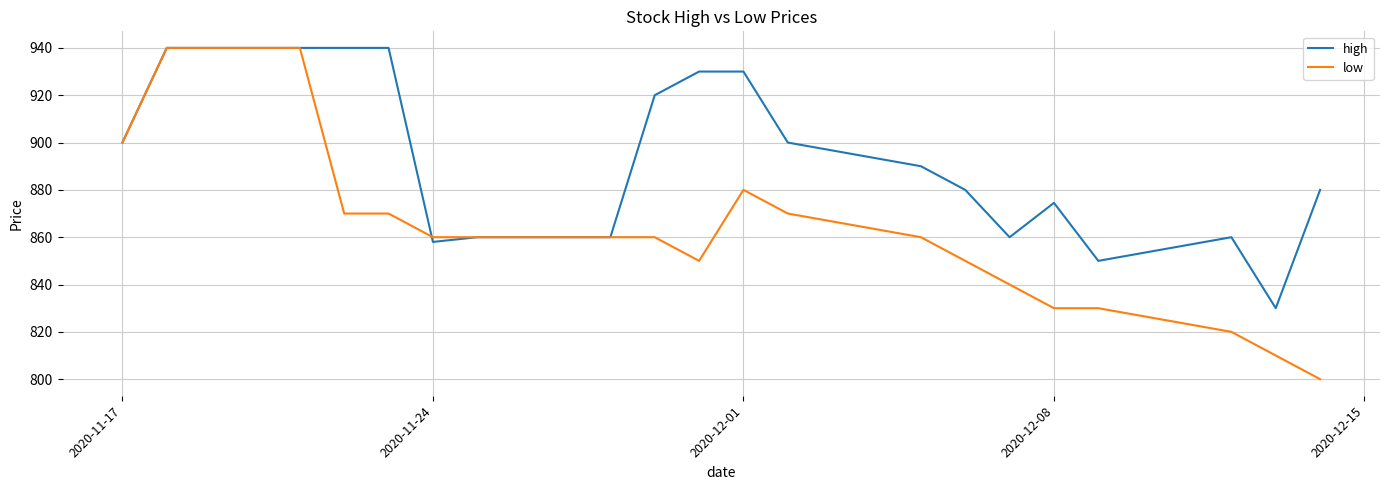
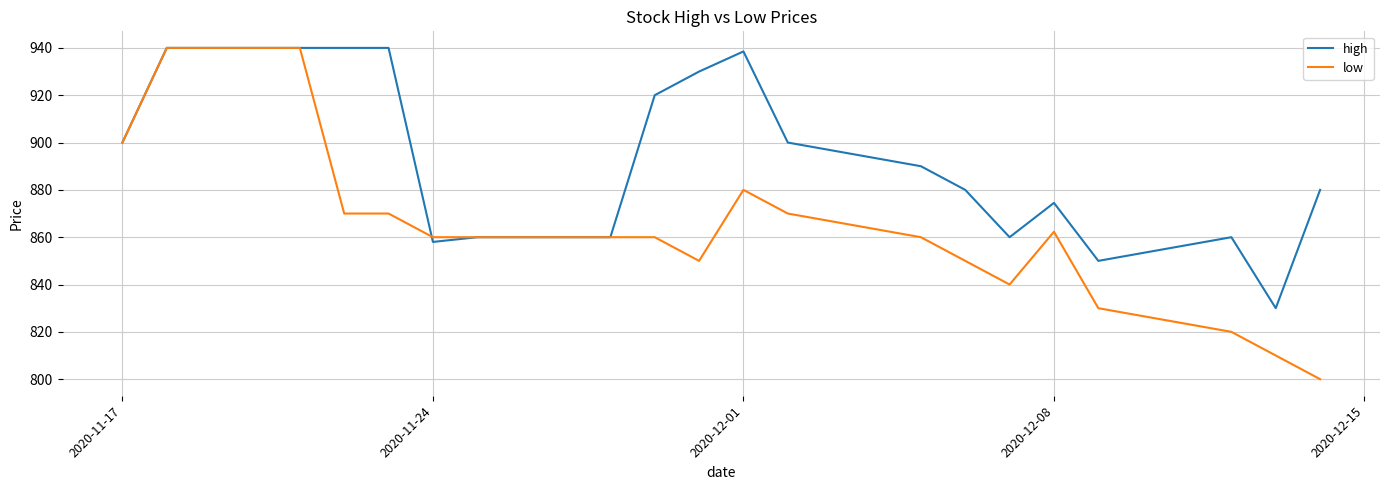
high, 2020-12-01: 930 -> 939
low, 2020-12-08: 830 -> 862
